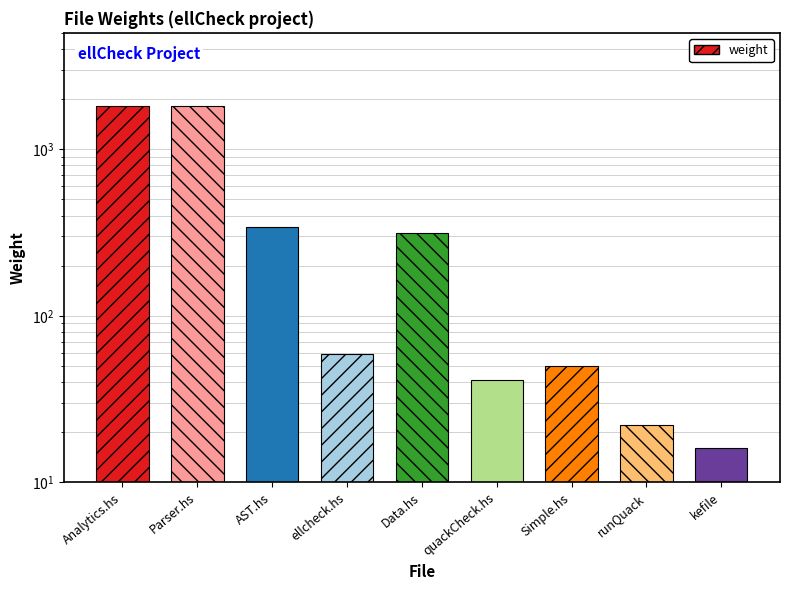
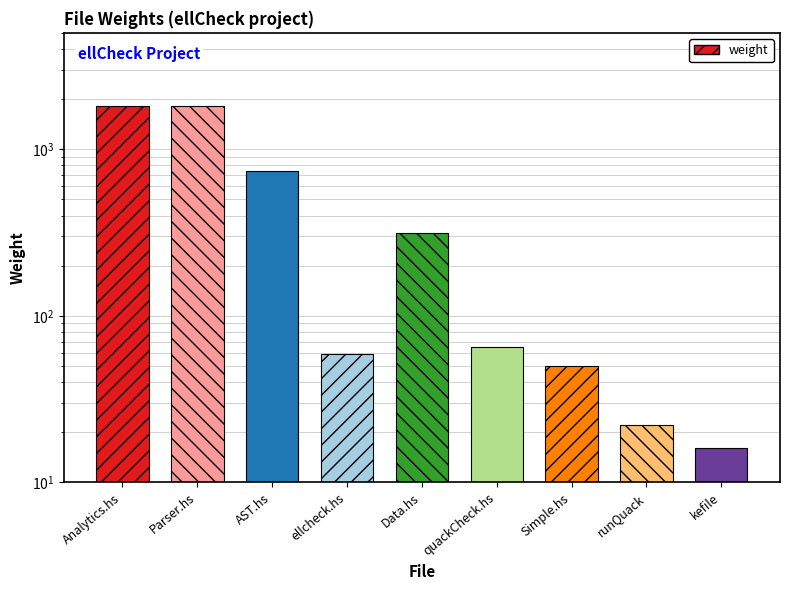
AST.hs: 340 -> 700
quackCheck.hs: 41 -> 65
